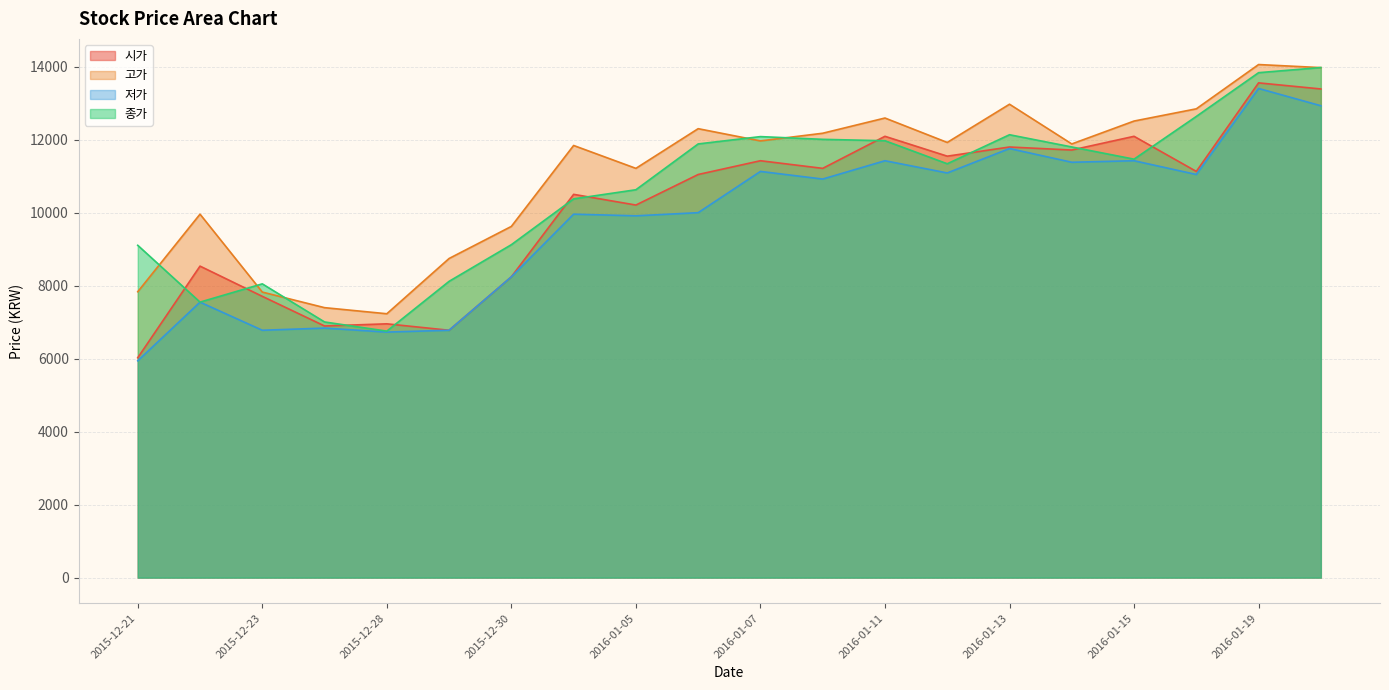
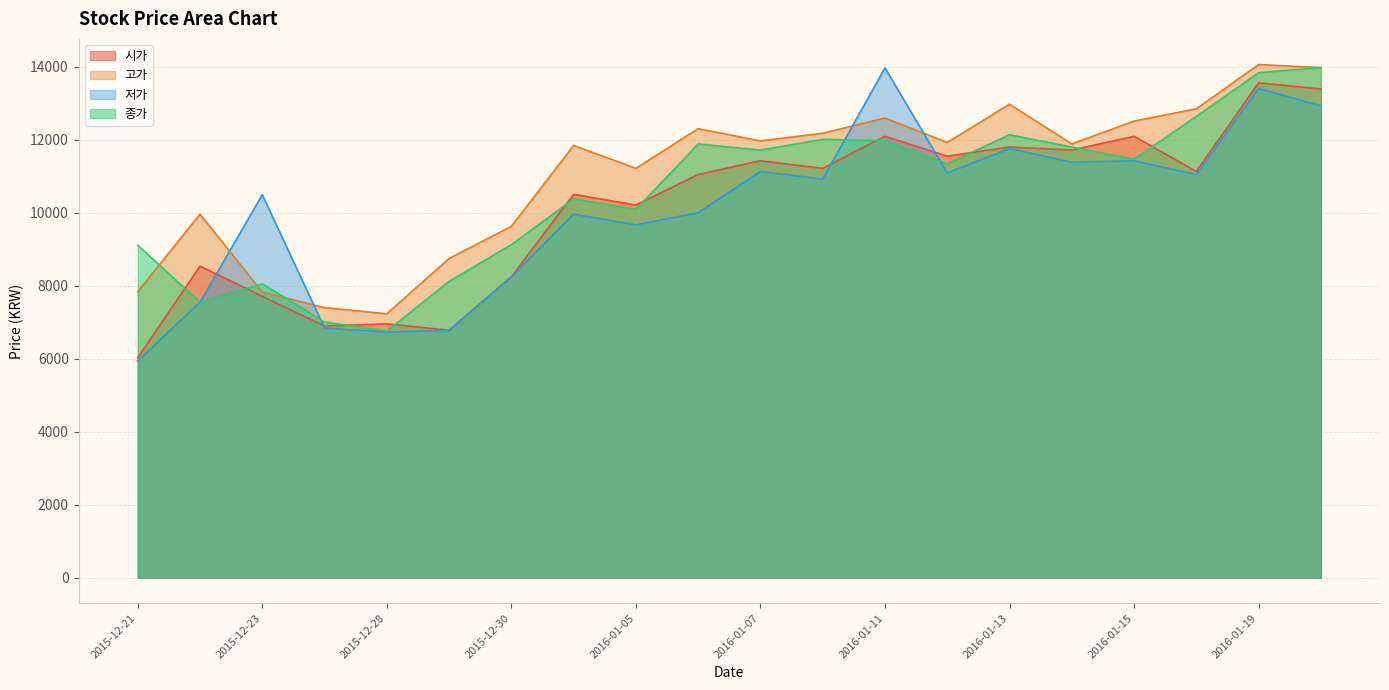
저가, 2015-12-23: 6800 -> 10500
저가, 2016-01-05: 9900 -> 9700
종가, 2016-01-05: 10600 -> 10100
종가, 2016-01-07: 12100 -> 11700
저가, 2016-01-11: 11400 -> 14000
